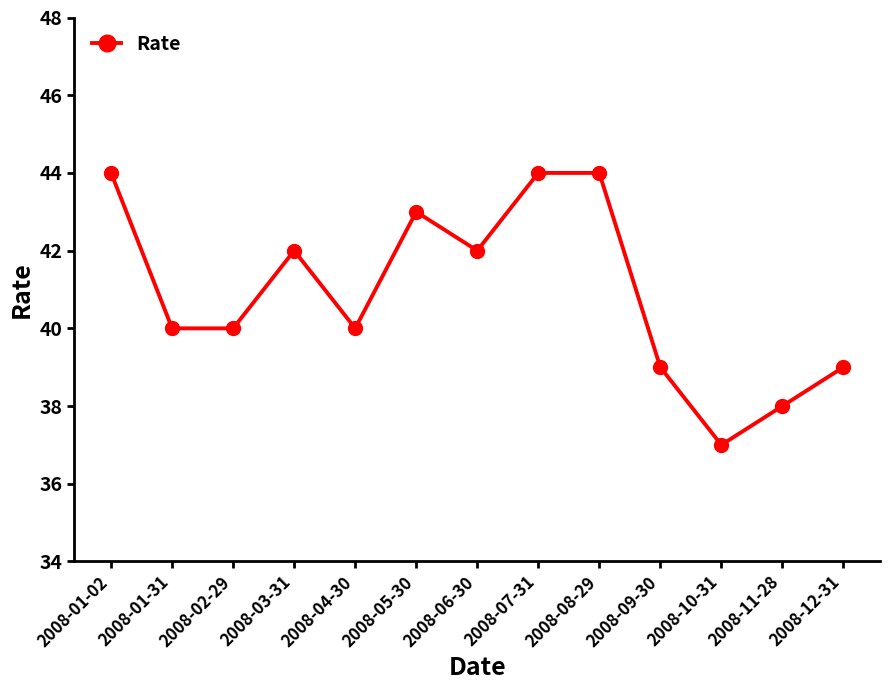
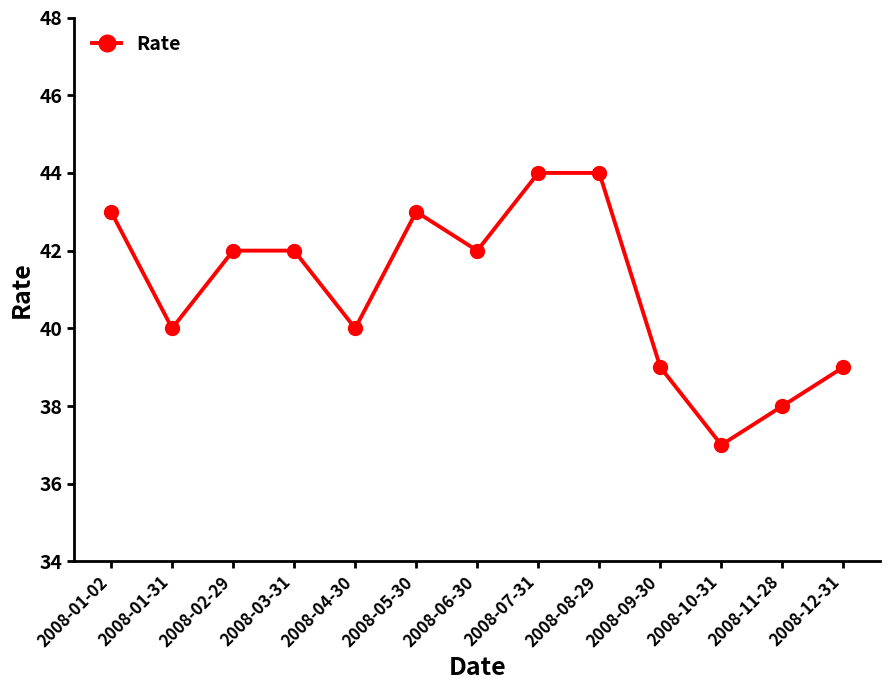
2008-01-02: 44 -> 43
2008-02-29: 40 -> 42
